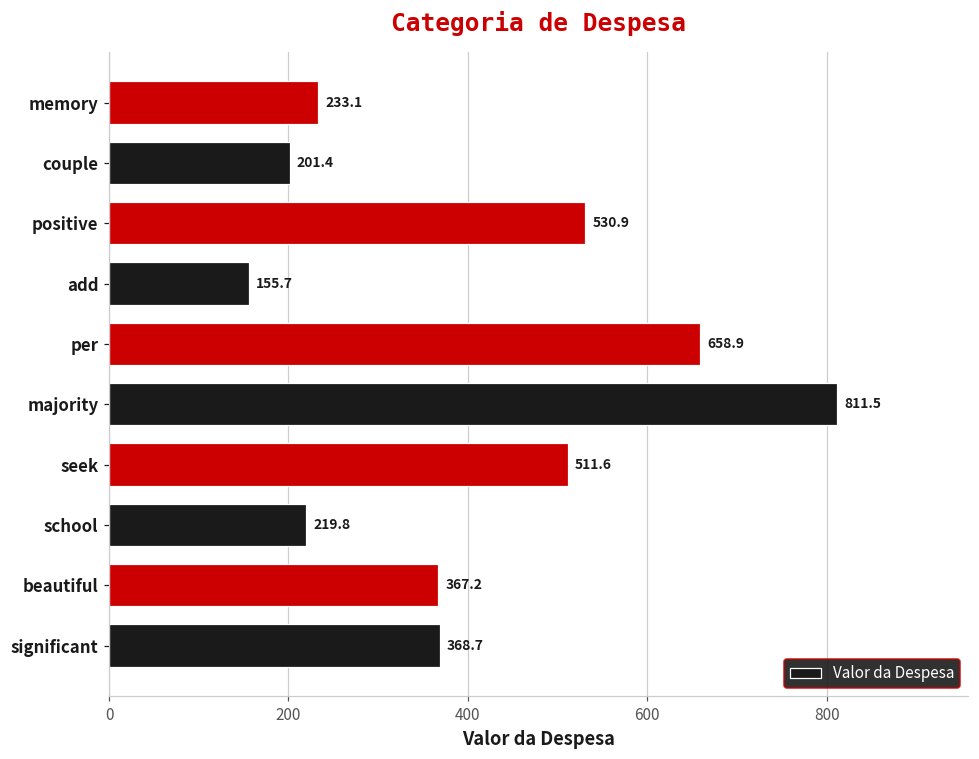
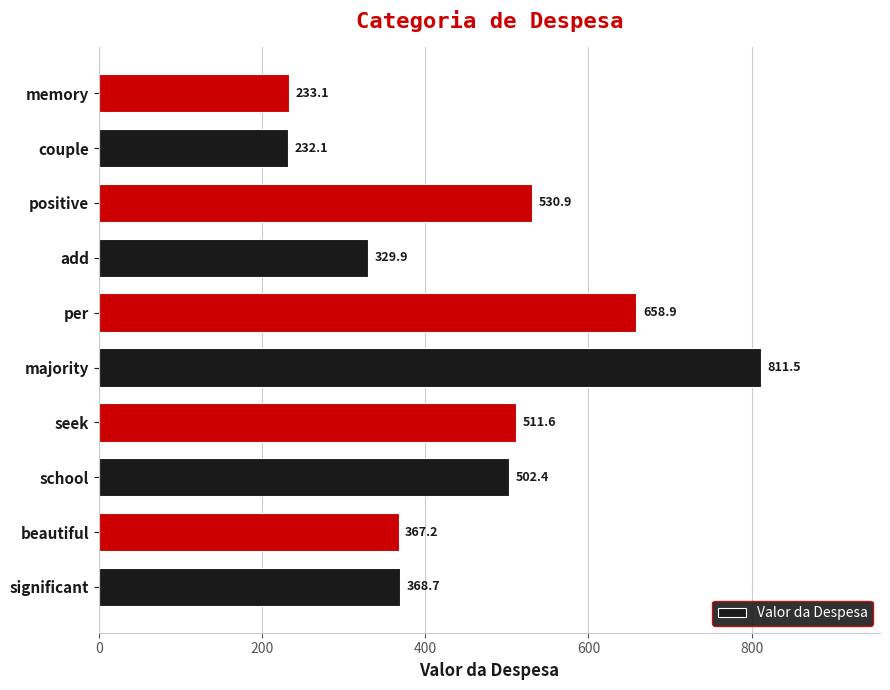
couple: 201.4 -> 232.1
add: 155.7 -> 329.9
school: 219.8 -> 502.4
